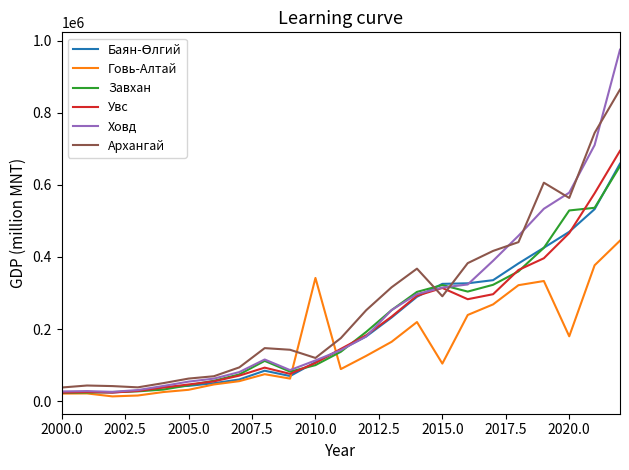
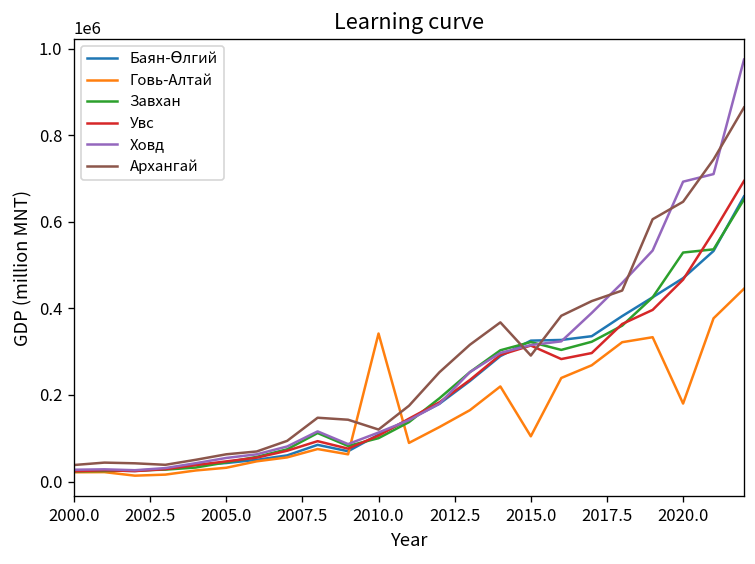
Ховд, 2020.0: 580000 -> 690000
Архангай, 2020.0: 560000 -> 650000
